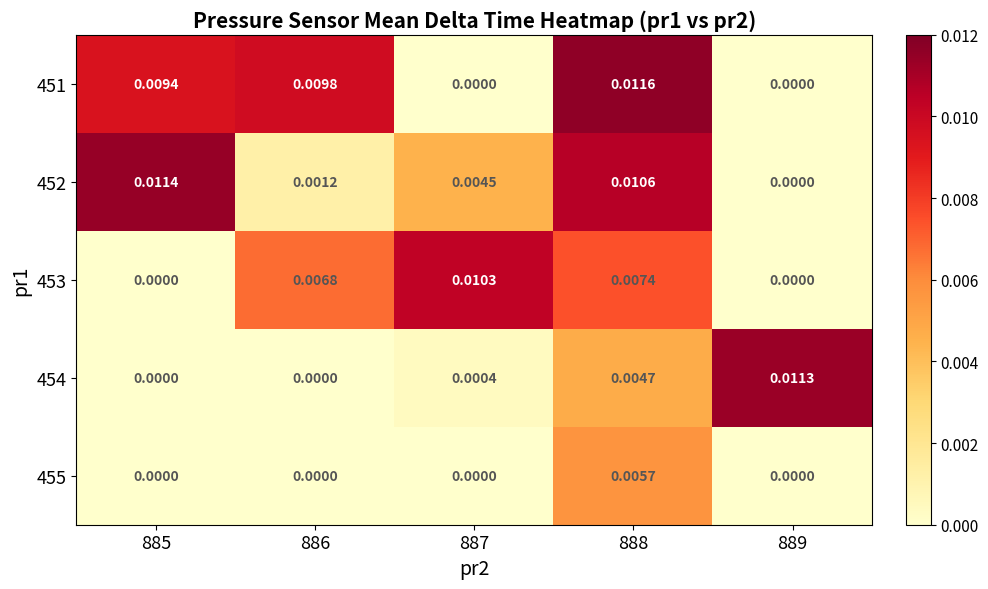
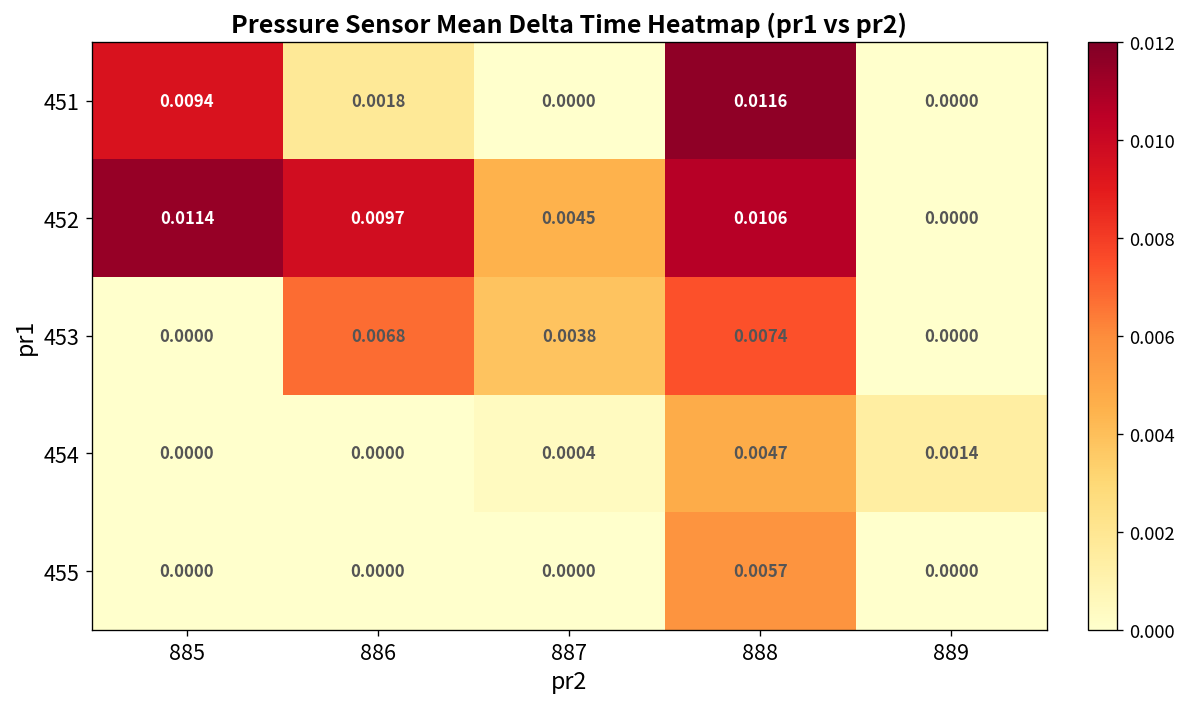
451, 886: 0.0098 -> 0.0018
452, 886: 0.0012 -> 0.0097
453, 887: 0.0103 -> 0.0038
454, 889: 0.0113 -> 0.0014
